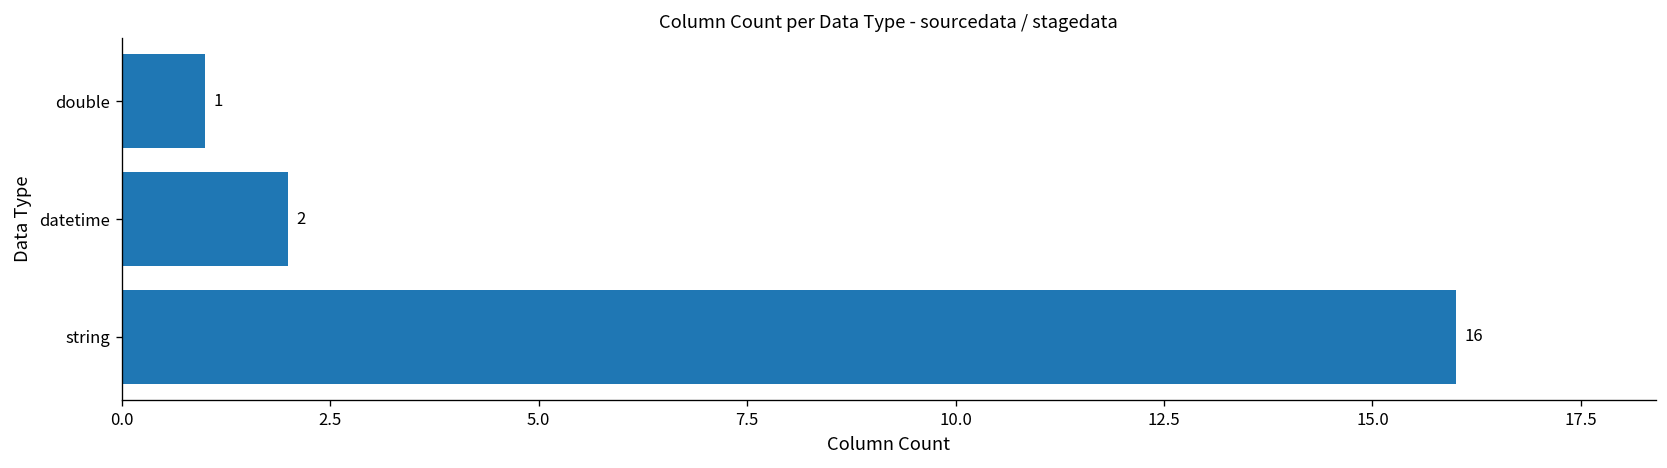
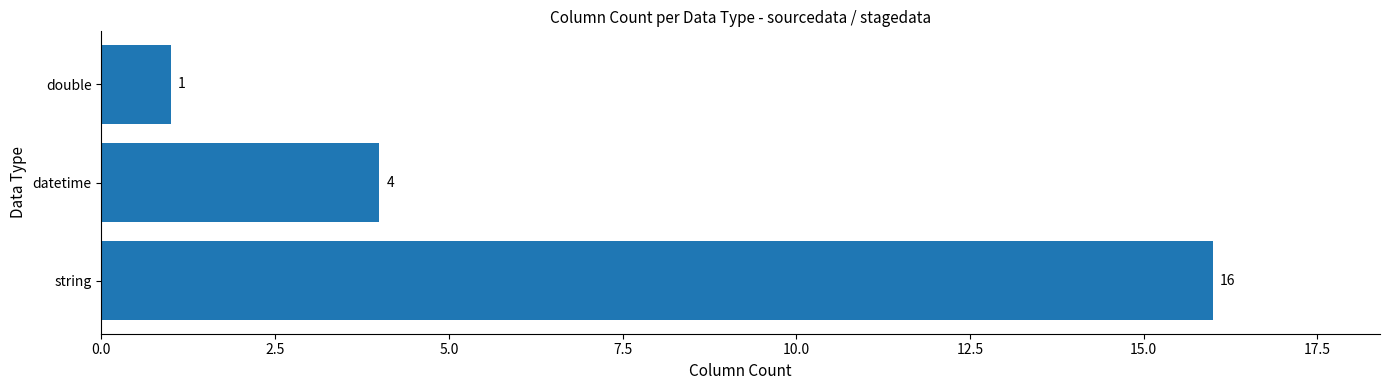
datetime: 2 -> 4
